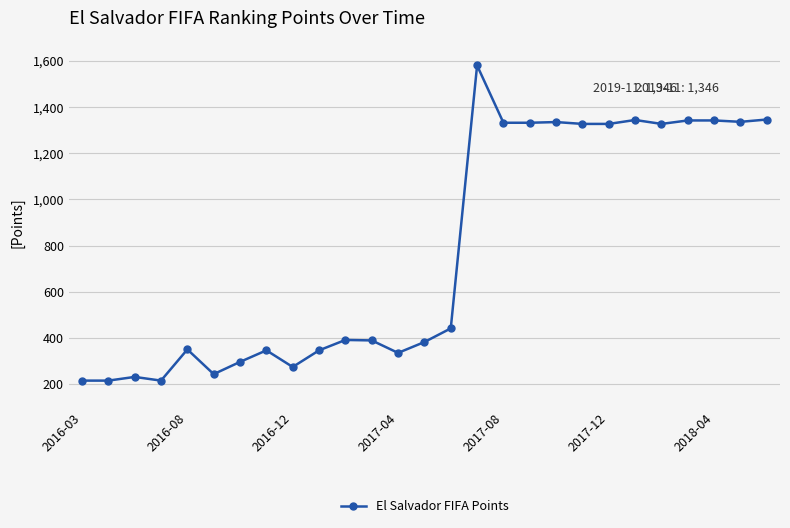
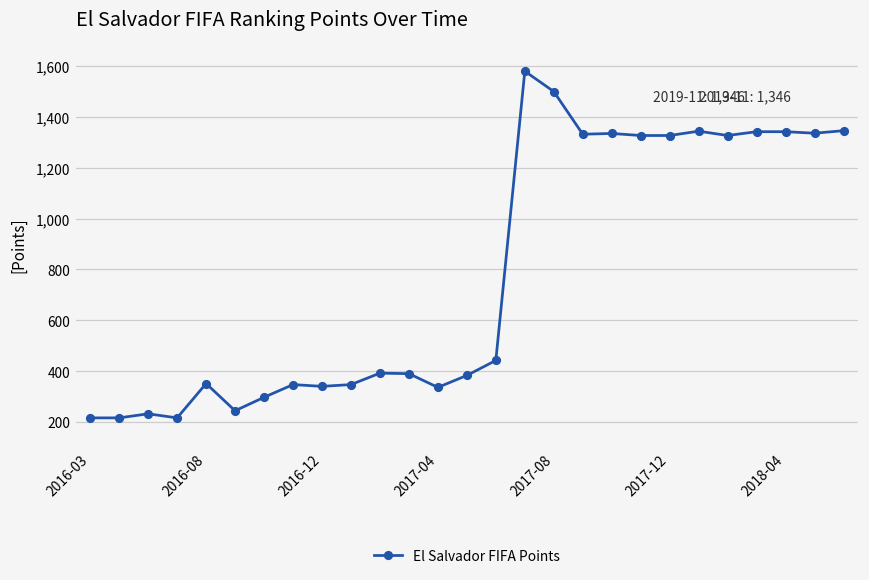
2016-12: 280 -> 340
2017-08: 1,330 -> 1,500
